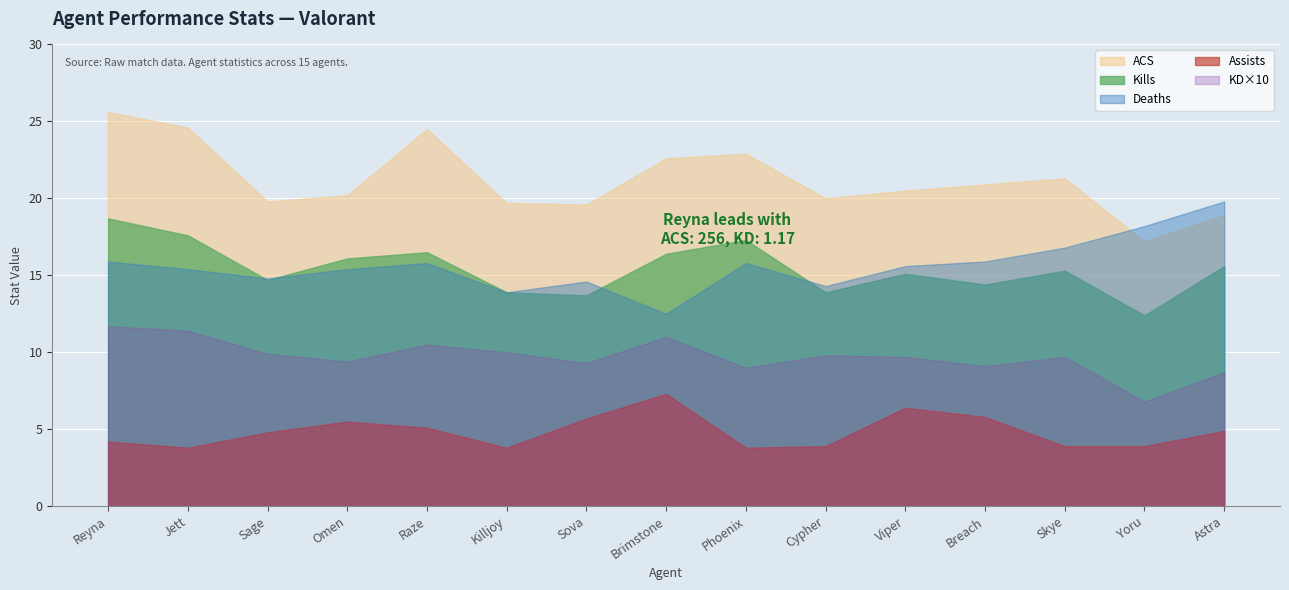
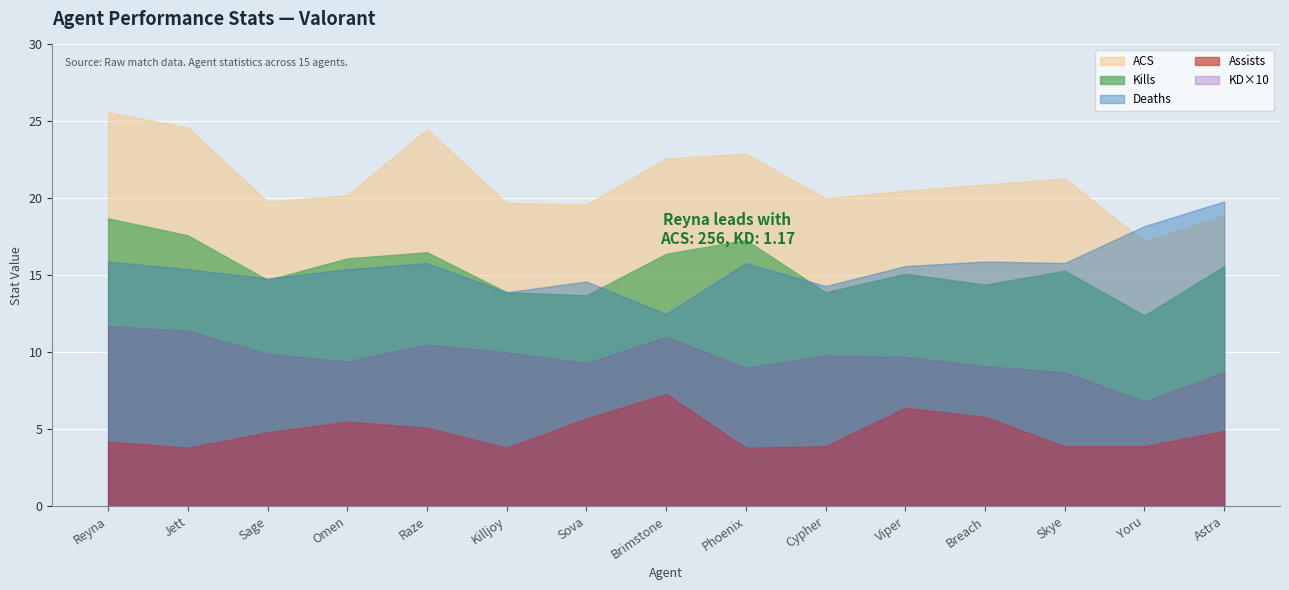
Deaths, Skye: 16.8 -> 15.8
KD×10, Skye: 9.7 -> 8.7
